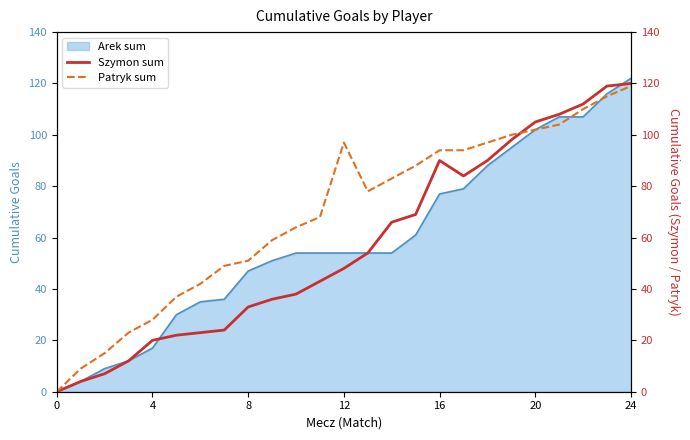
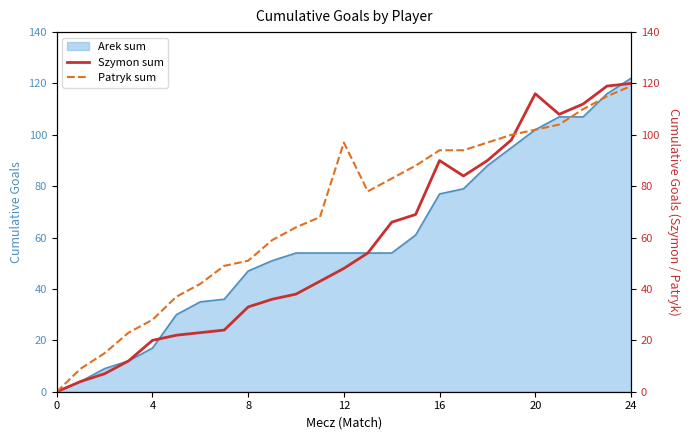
Szymon sum, 20: 105 -> 116
